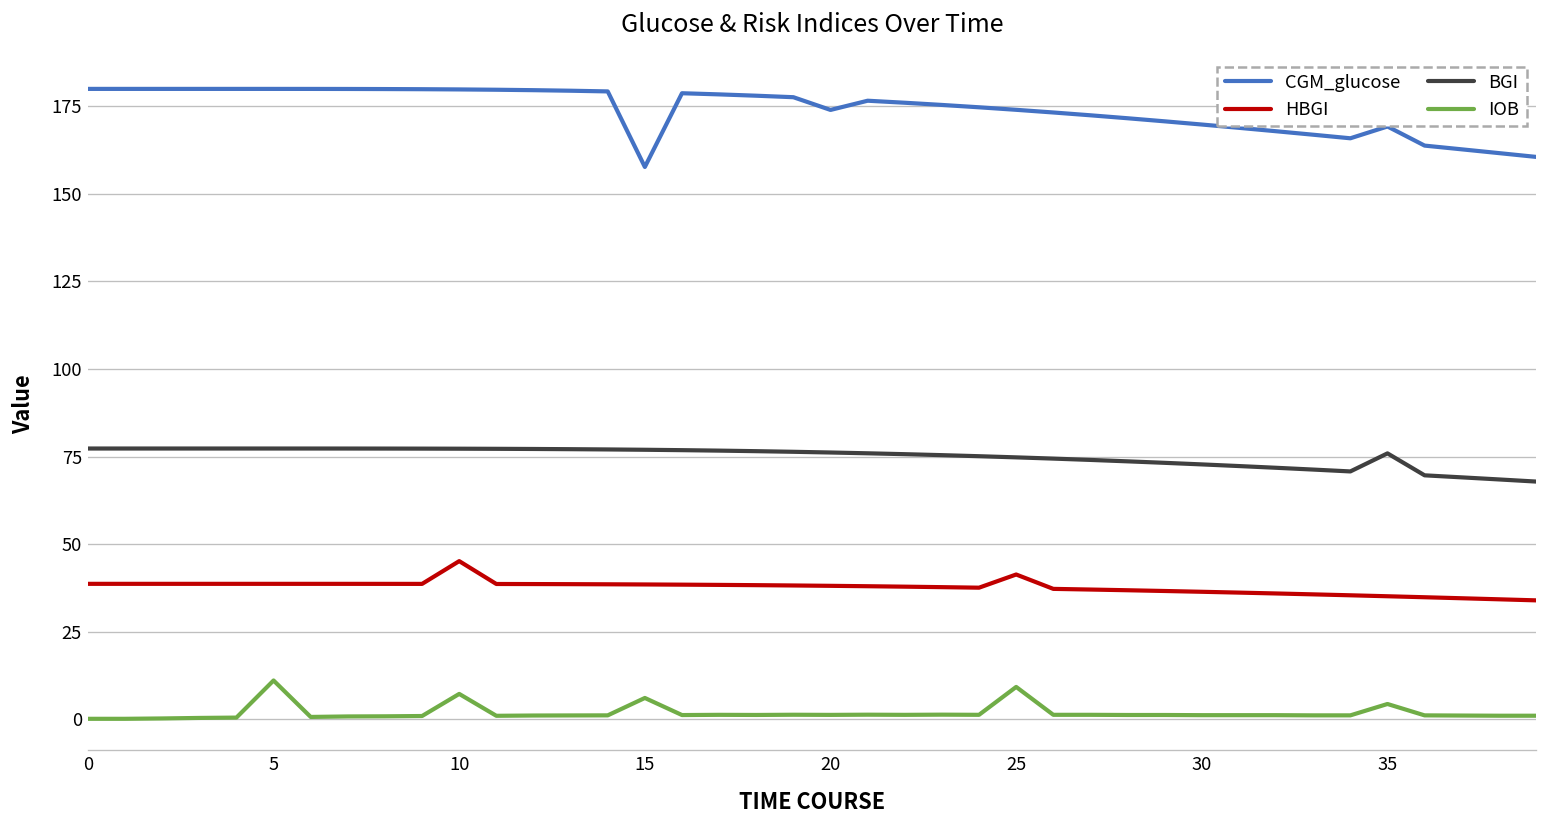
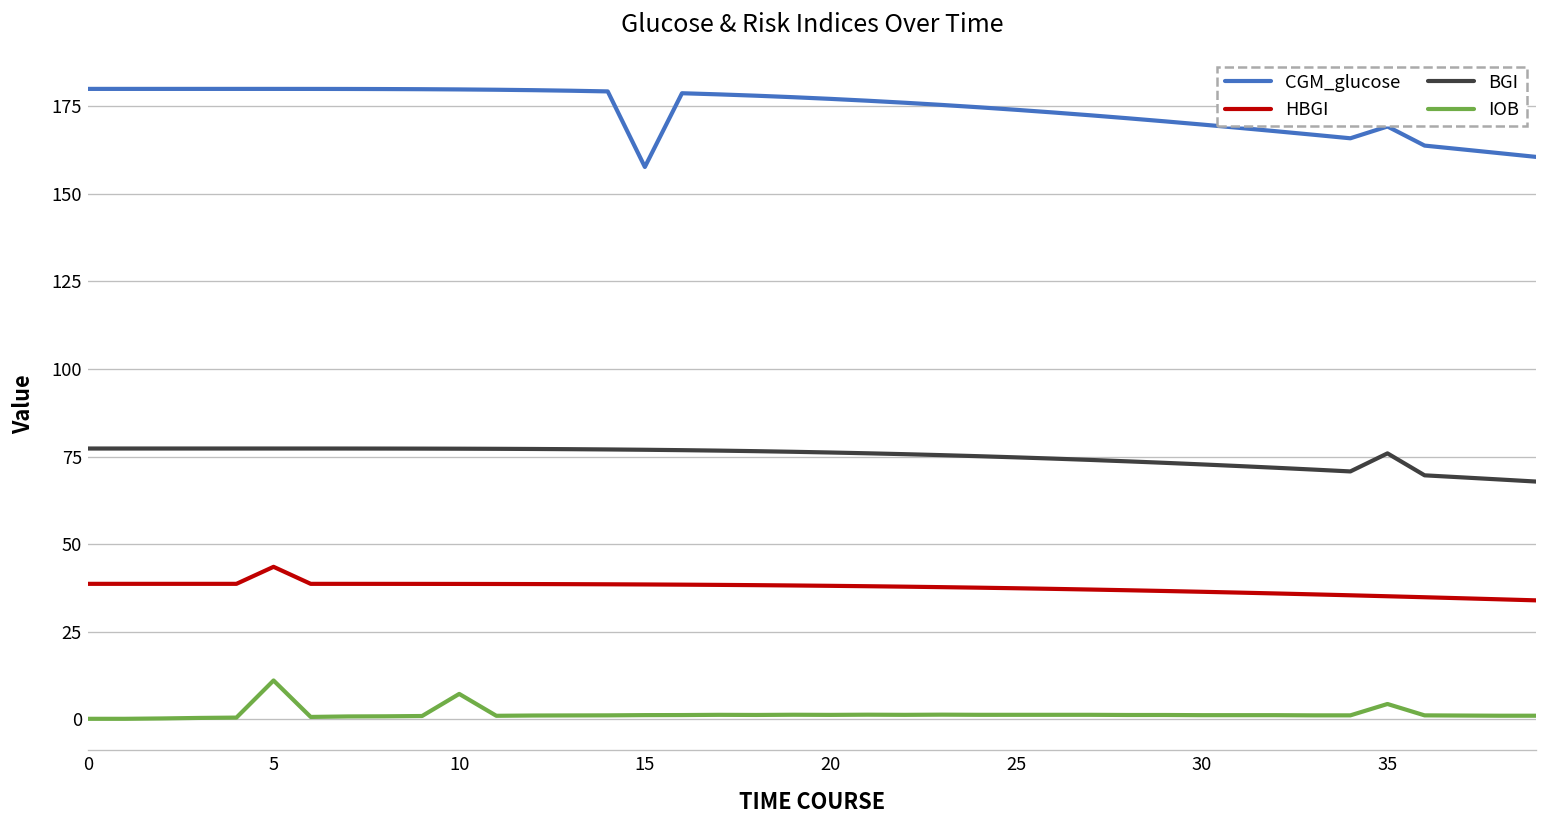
HBGI, 5: 39 -> 44
HBGI, 10: 45 -> 39
IOB, 15: 6 -> 1
CGM_glucose, 20: 174 -> 177
HBGI, 25: 41 -> 37
IOB, 25: 9 -> 1
